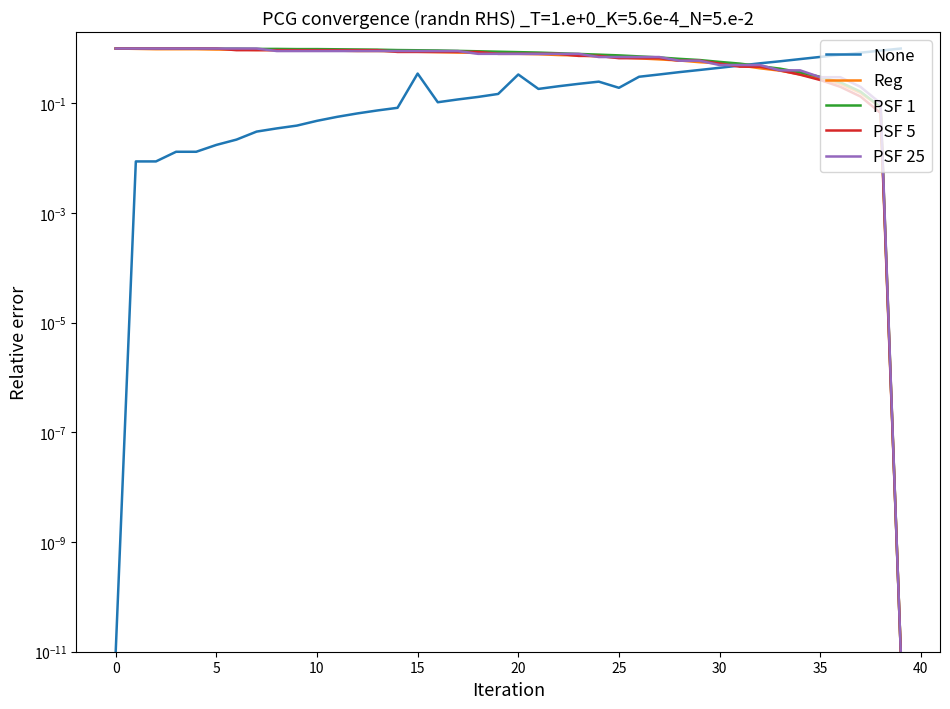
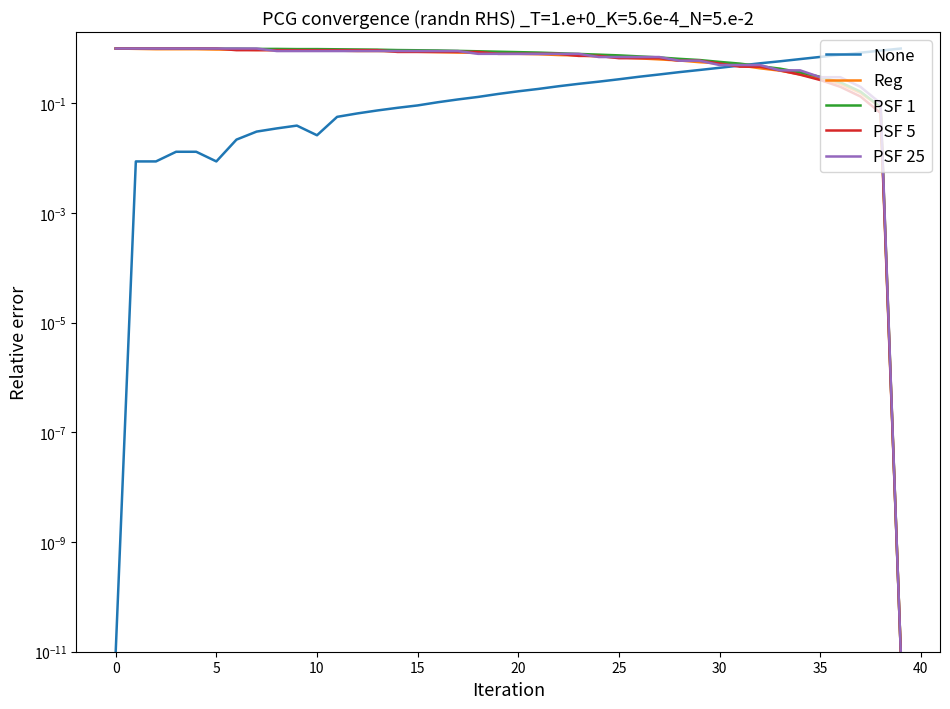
None, 5: 0.017 -> 0.009
None, 10: 0.05 -> 0.03
None, 15: 0.3 -> 0.09
None, 20: 0.3 -> 0.17
None, 25: 0.19 -> 0.3
